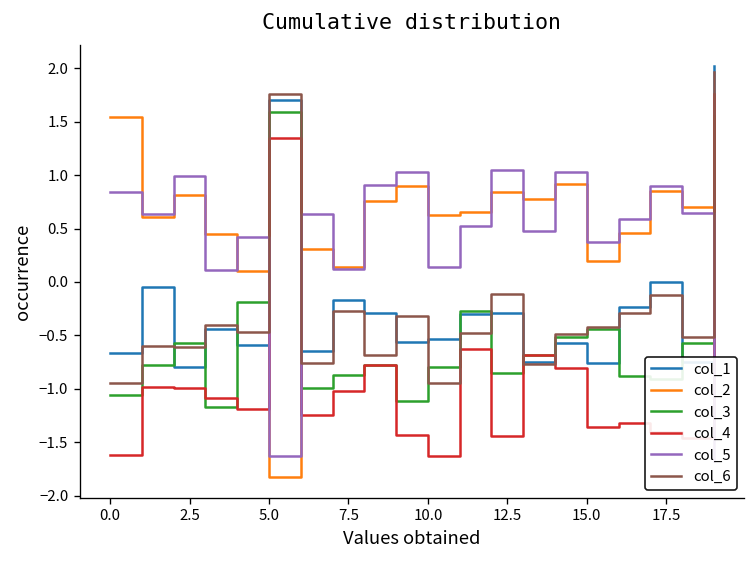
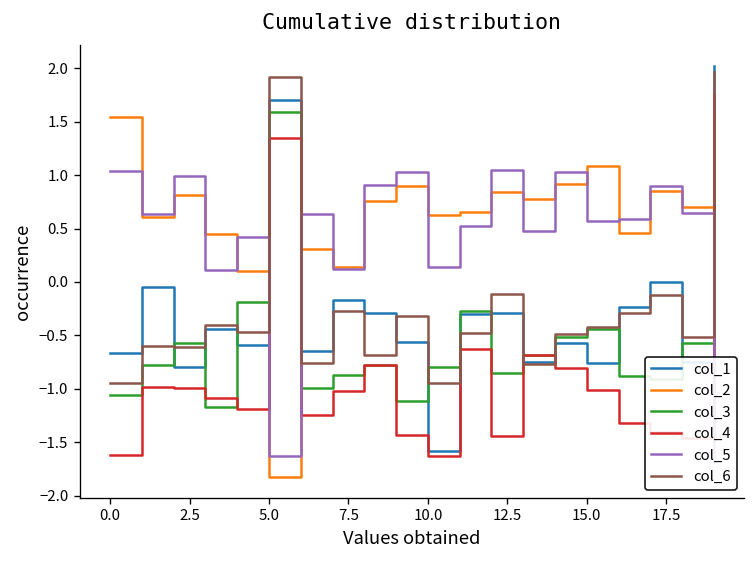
col_5, 0.0: 0.8 -> 1.0
col_6, 5.0: 1.8 -> 1.9
col_1, 10.0: -0.5 -> -1.6
col_2, 15.0: 0.2 -> 1.1
col_4, 15.0: -1.4 -> -1.0
col_5, 15.0: 0.4 -> 0.6
